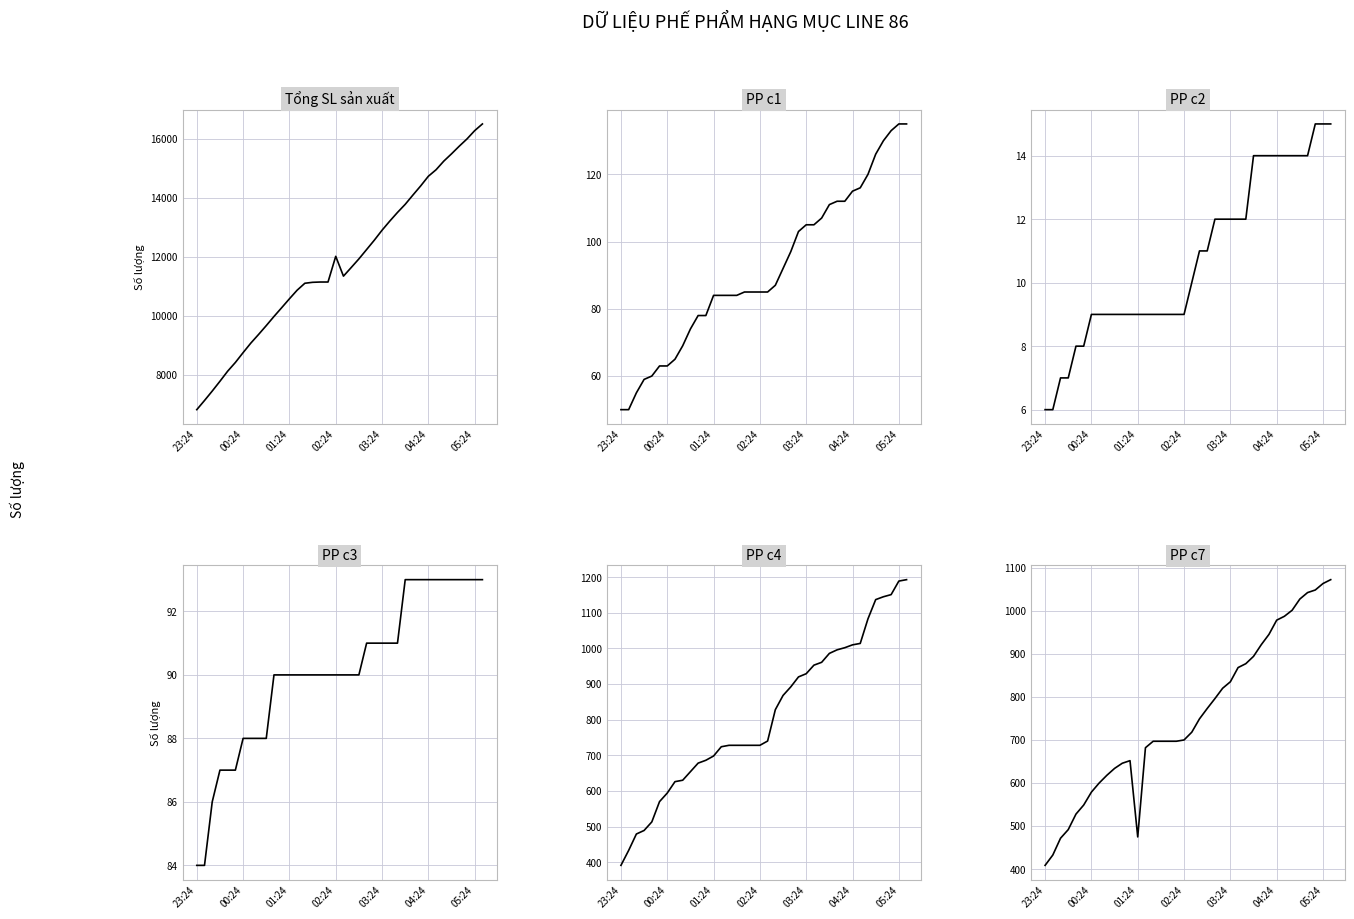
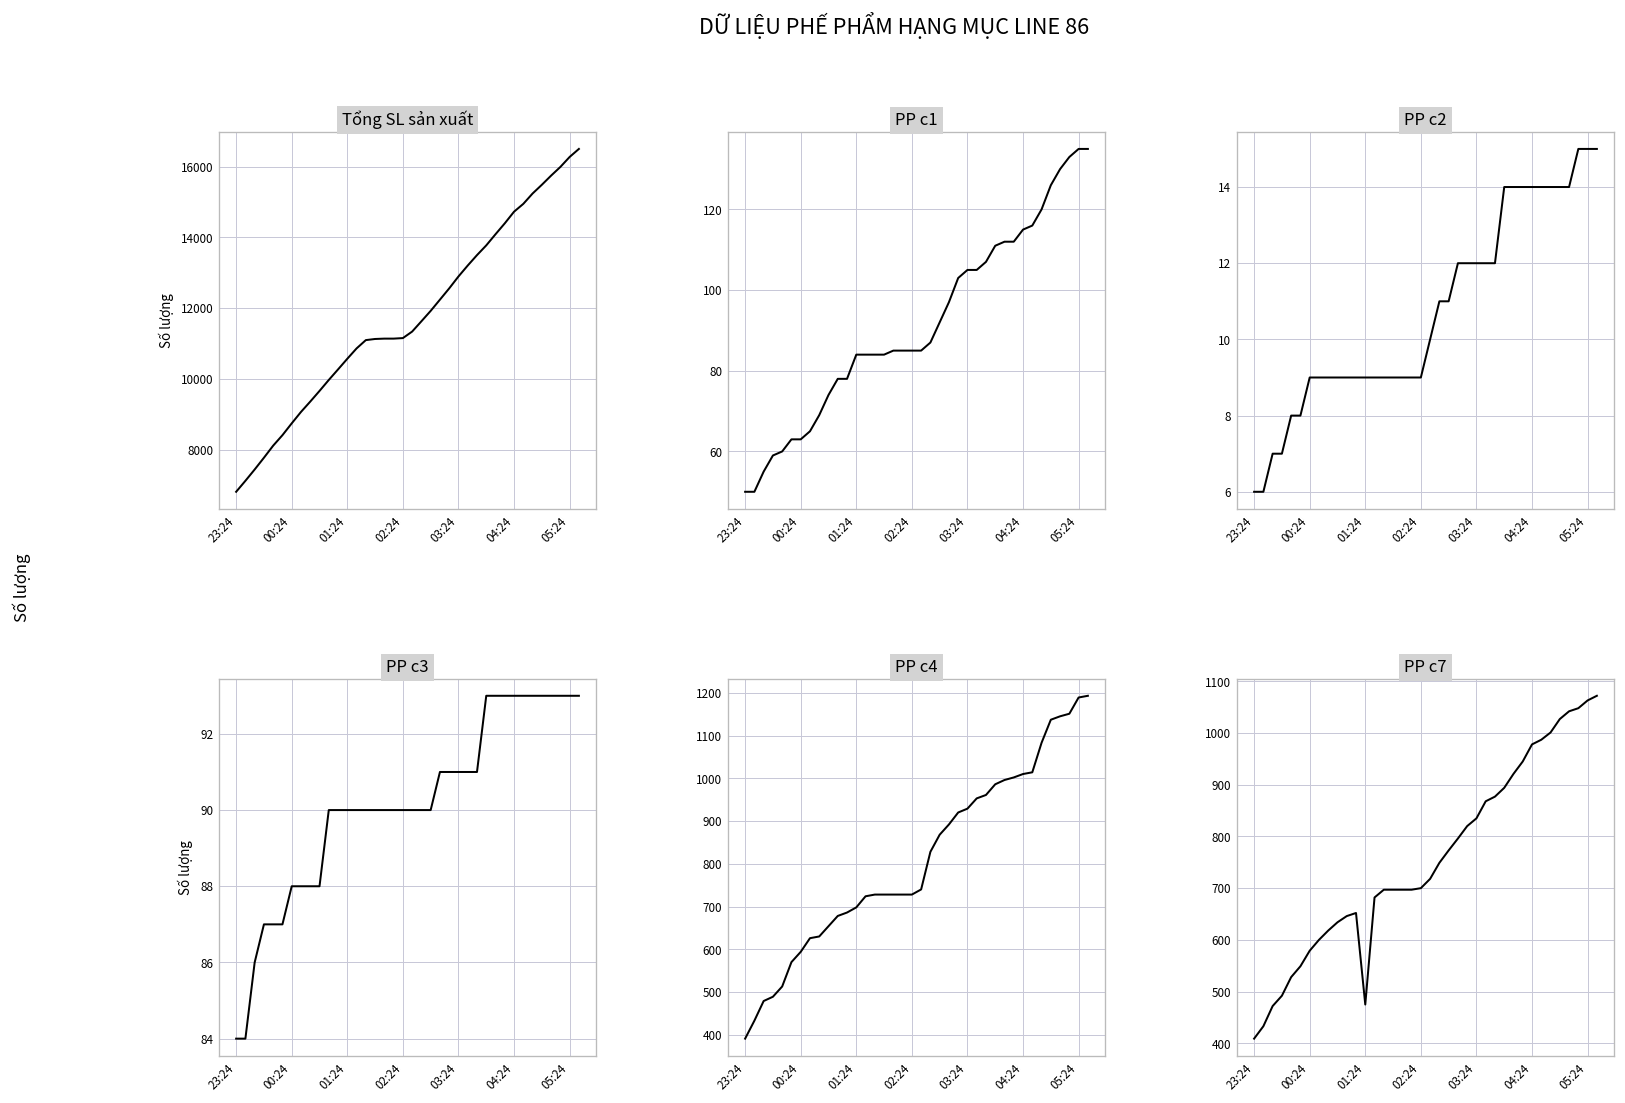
Tổng SL sản xuất, 02:24: 12000 -> 11200
